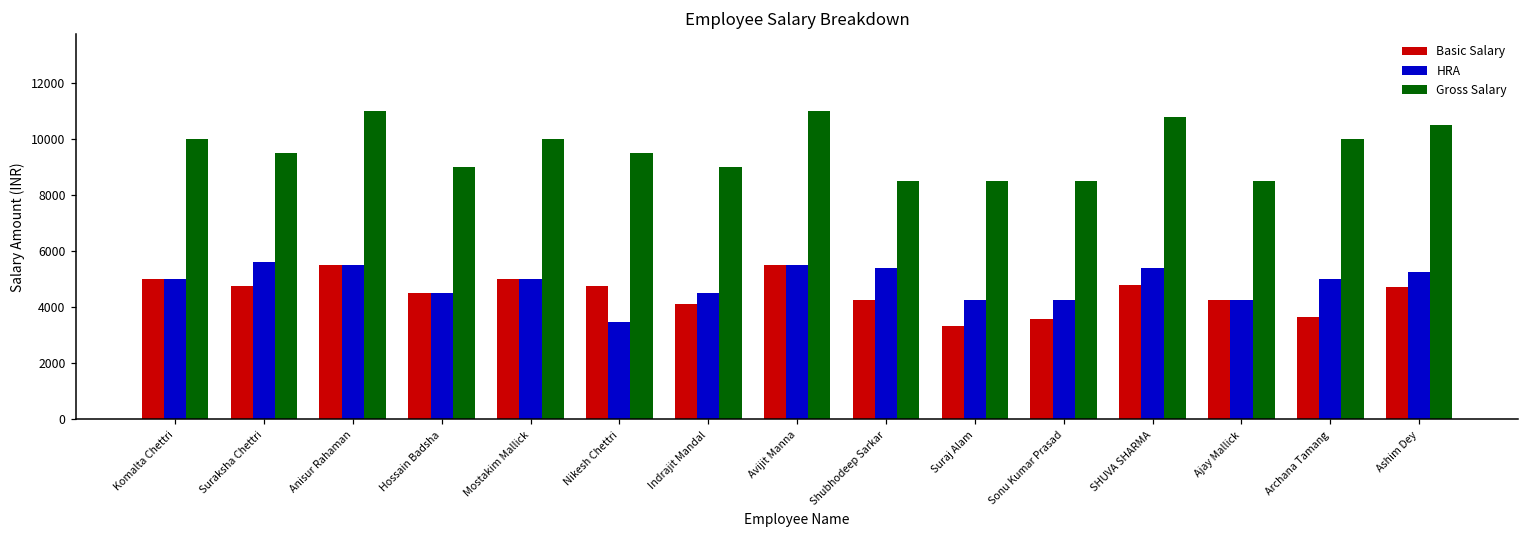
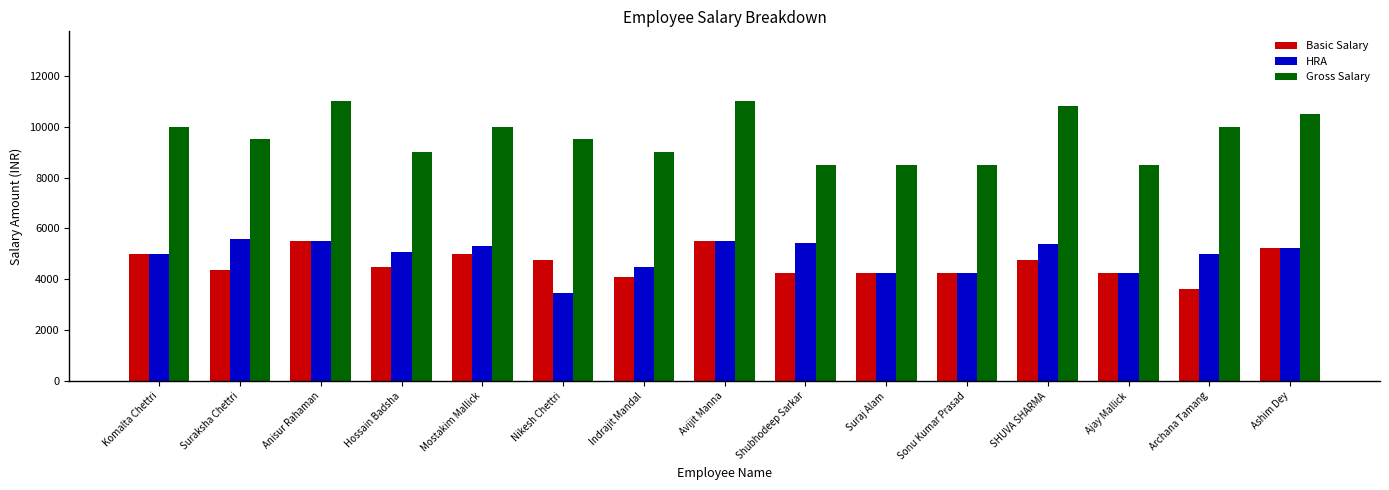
Basic Salary, Suraksha Chettri: 4800 -> 4400
HRA, Hossain Badsha: 4500 -> 5100
HRA, Mostakim Mallick: 5000 -> 5300
Basic Salary, Suraj Alam: 3300 -> 4300
Basic Salary, Sonu Kumar Prasad: 3600 -> 4300
Basic Salary, Ashim Dey: 4700 -> 5300
